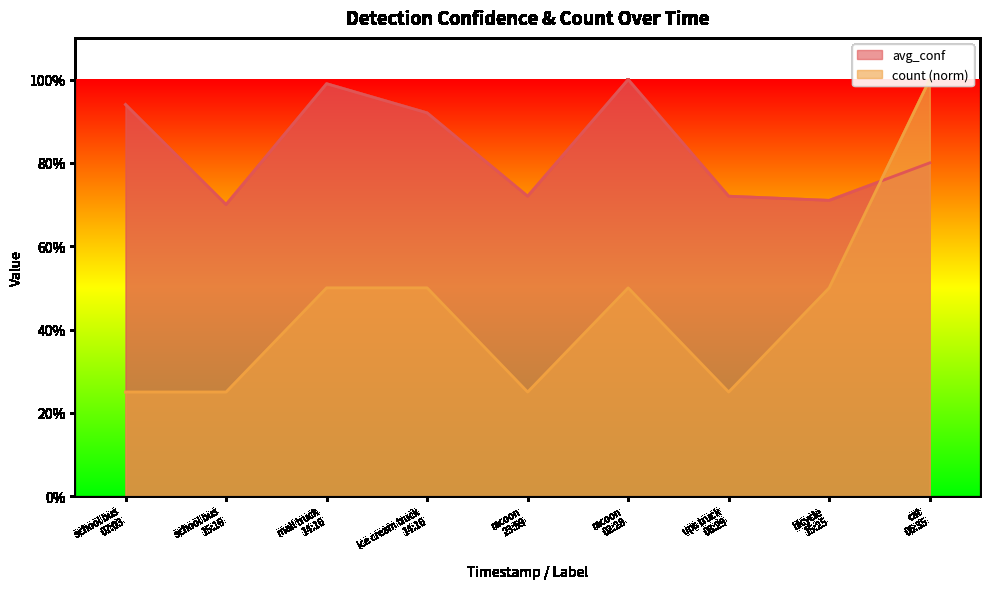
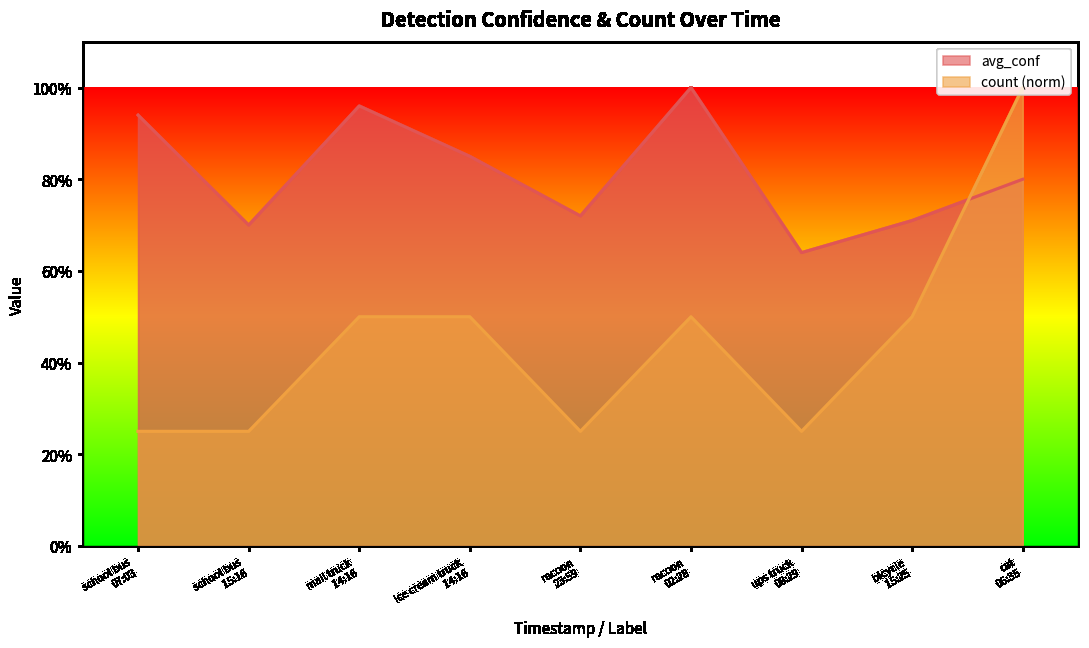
avg_conf, mail truck 14:16: 99% -> 96%
avg_conf, ice cream truck 14:16: 92% -> 85%
avg_conf, ups truck 08:29: 72% -> 64%
